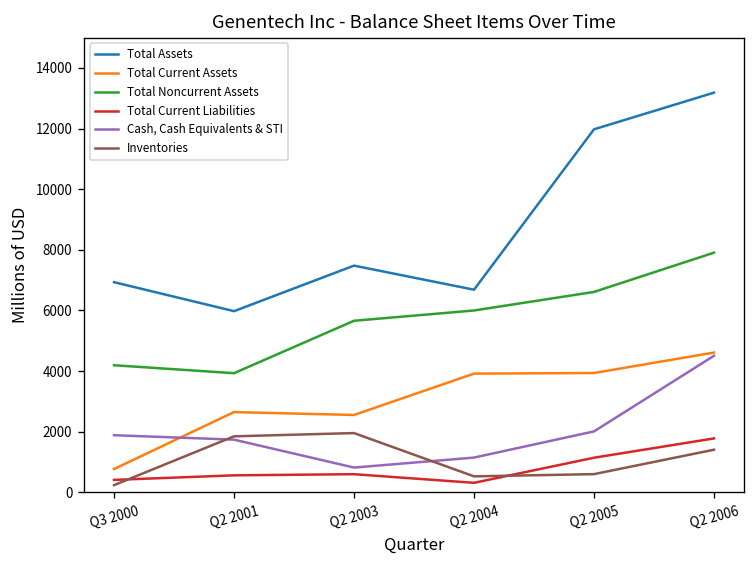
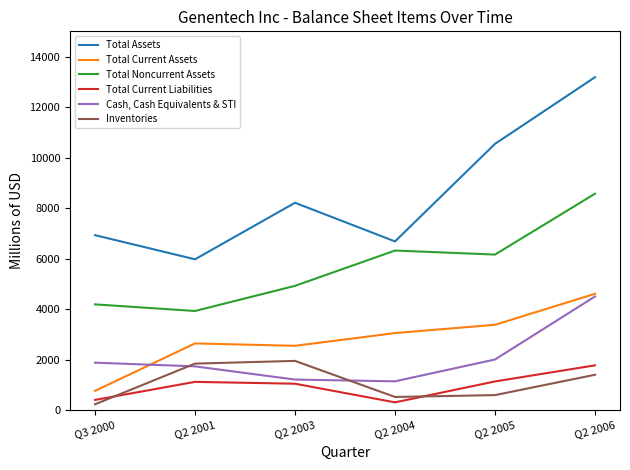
Total Current Liabilities, Q2 2001: 600 -> 1100
Total Assets, Q2 2003: 7500 -> 8200
Total Noncurrent Assets, Q2 2003: 5700 -> 4900
Total Current Liabilities, Q2 2003: 600 -> 1100
Cash, Cash Equivalents & STI, Q2 2003: 800 -> 1200
Total Current Assets, Q2 2004: 3900 -> 3100
Total Noncurrent Assets, Q2 2004: 6000 -> 6300
Total Assets, Q2 2005: 12000 -> 10500
Total Current Assets, Q2 2005: 3900 -> 3400
Total Noncurrent Assets, Q2 2005: 6600 -> 6200
Total Noncurrent Assets, Q2 2006: 7900 -> 8600
